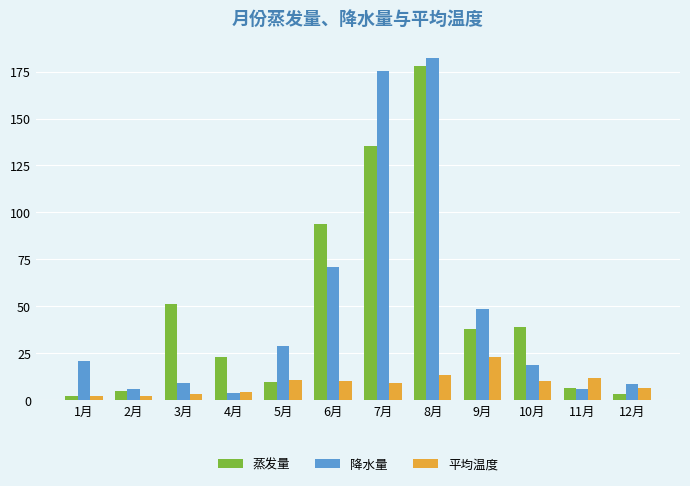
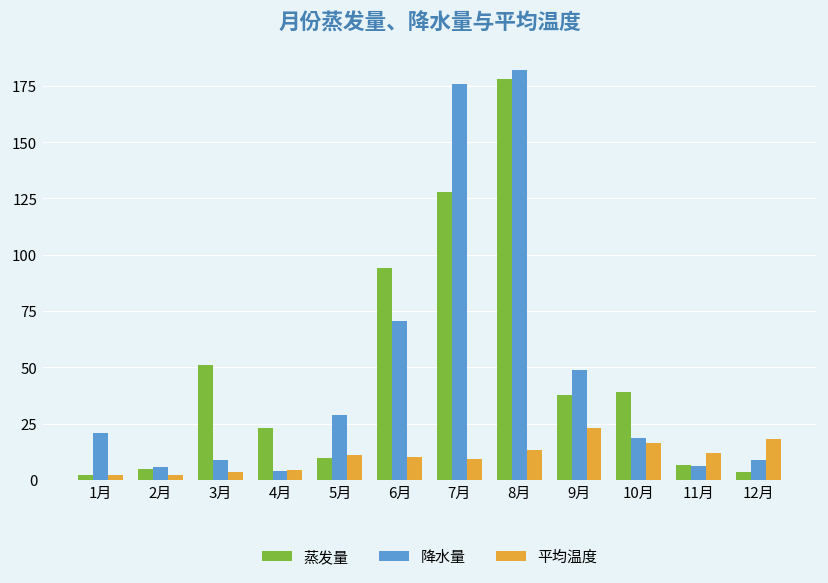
蒸发量, 7月: 136 -> 128
平均温度, 10月: 10 -> 17
平均温度, 12月: 6 -> 18
